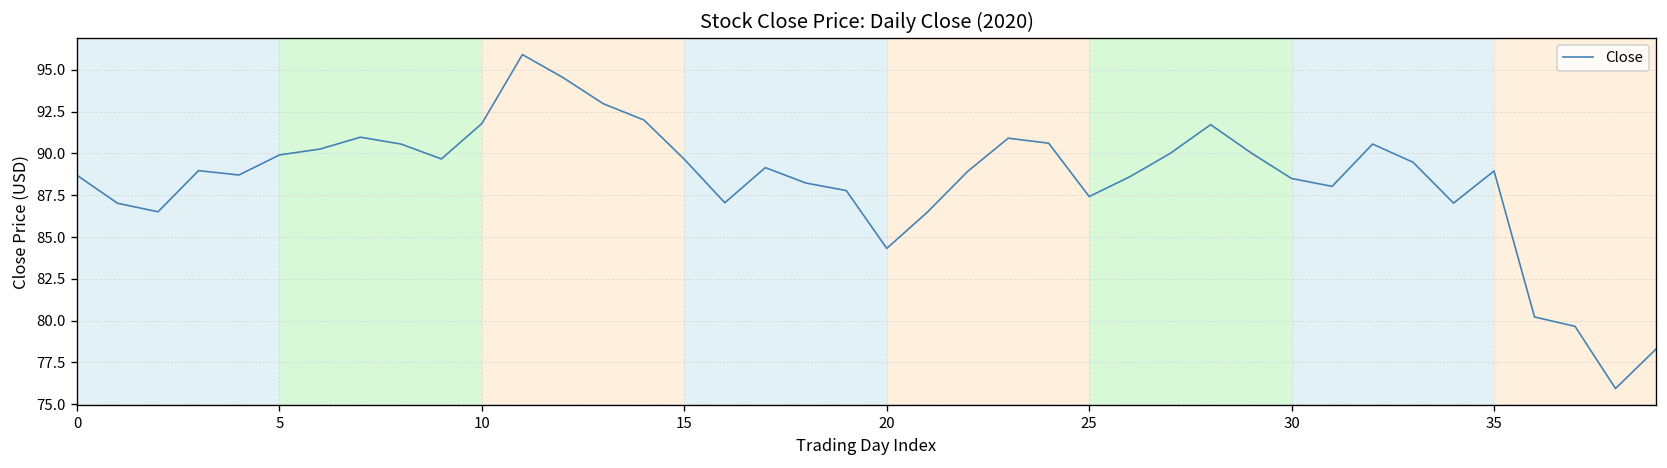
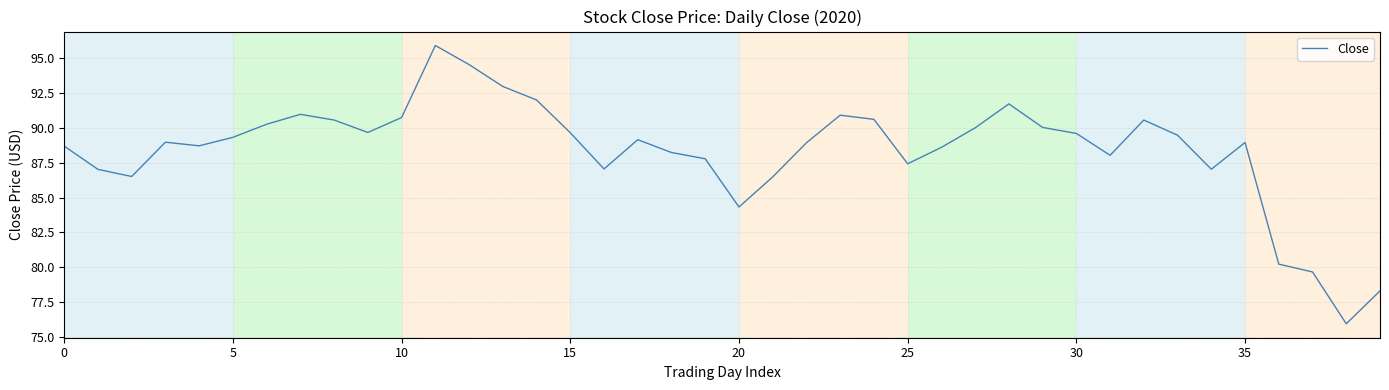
5: 89.9 -> 89.3
10: 91.8 -> 90.7
30: 88.5 -> 89.6
